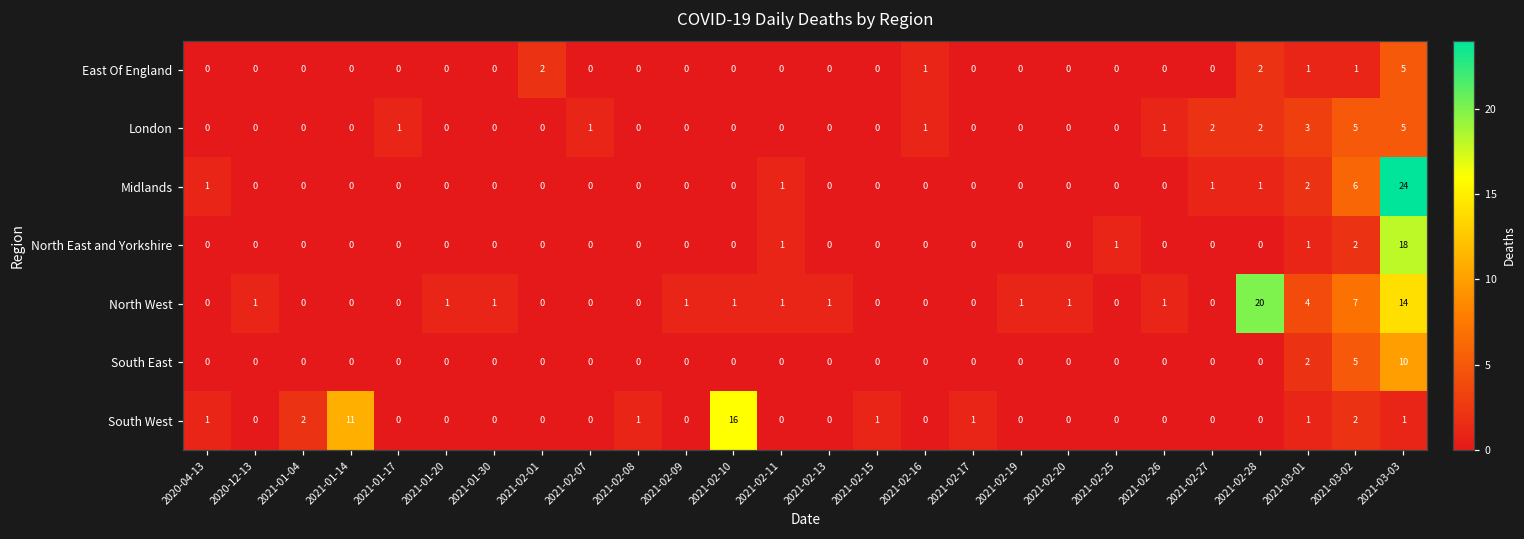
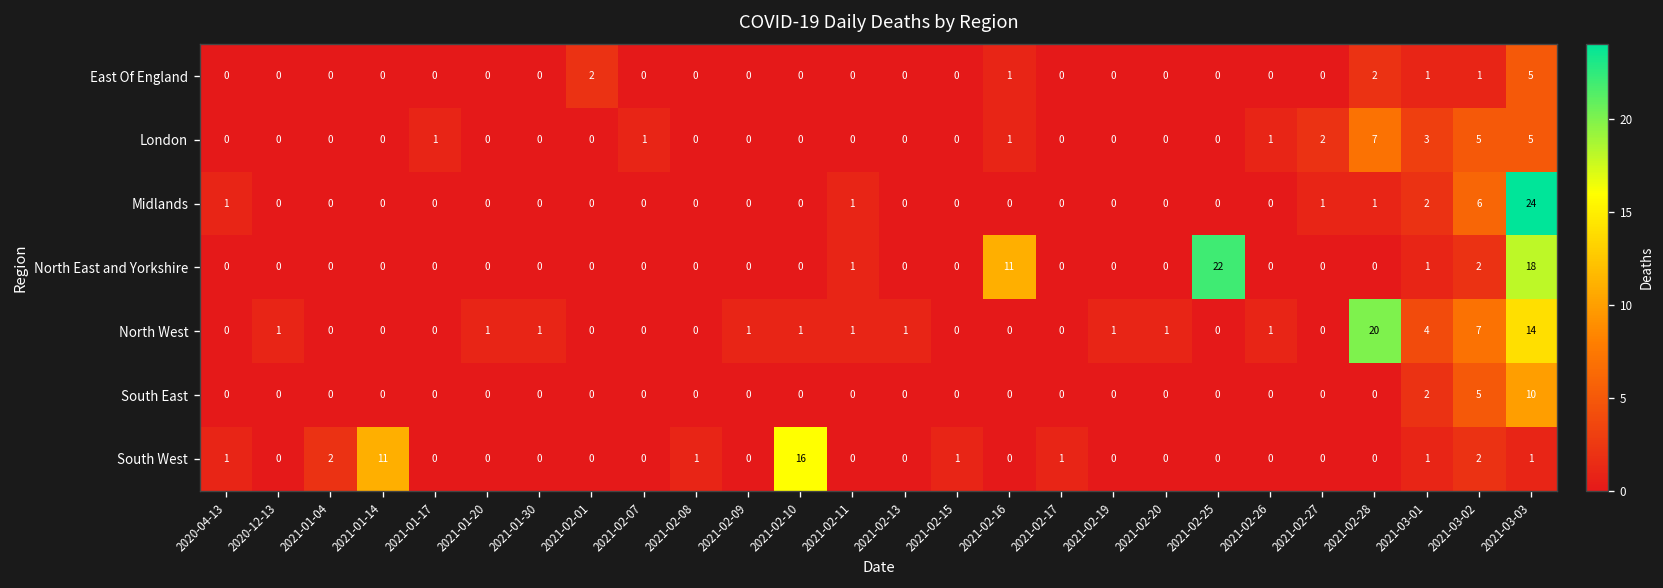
London, 2021-02-28: 2 -> 7
North East and Yorkshire, 2021-02-16: 0 -> 11
North East and Yorkshire, 2021-02-25: 1 -> 22
